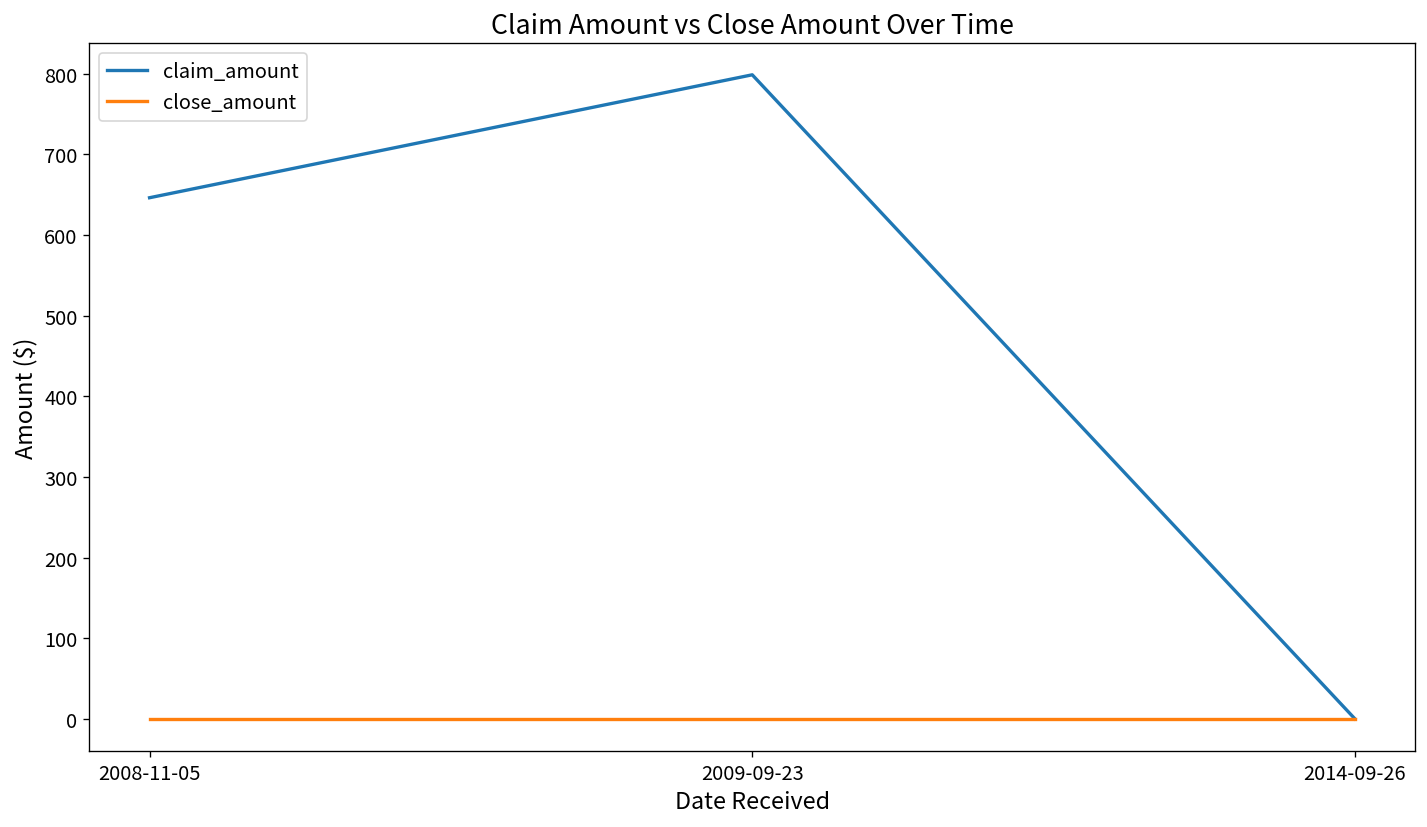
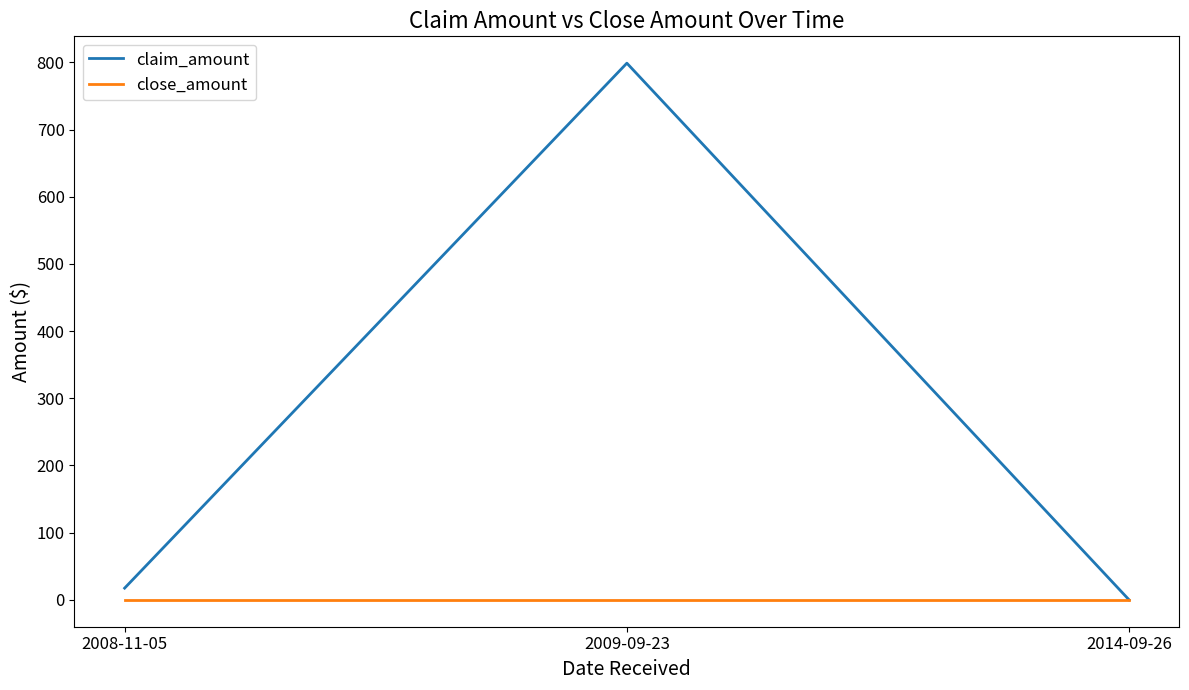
claim_amount, 2008-11-05: 650 -> 20
